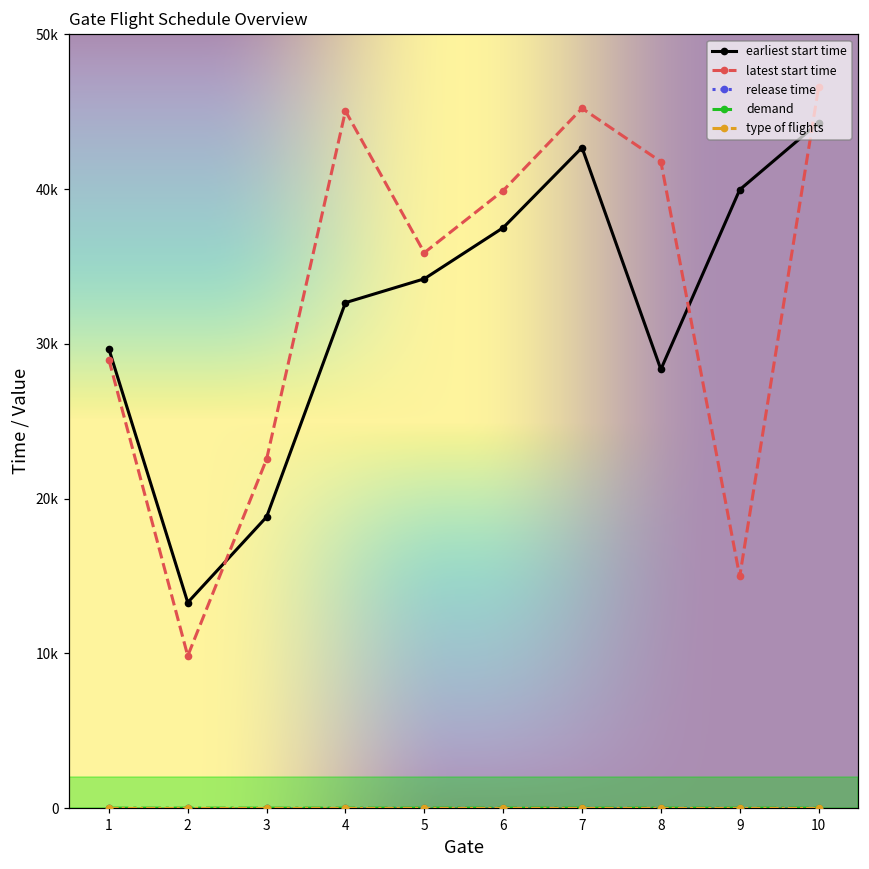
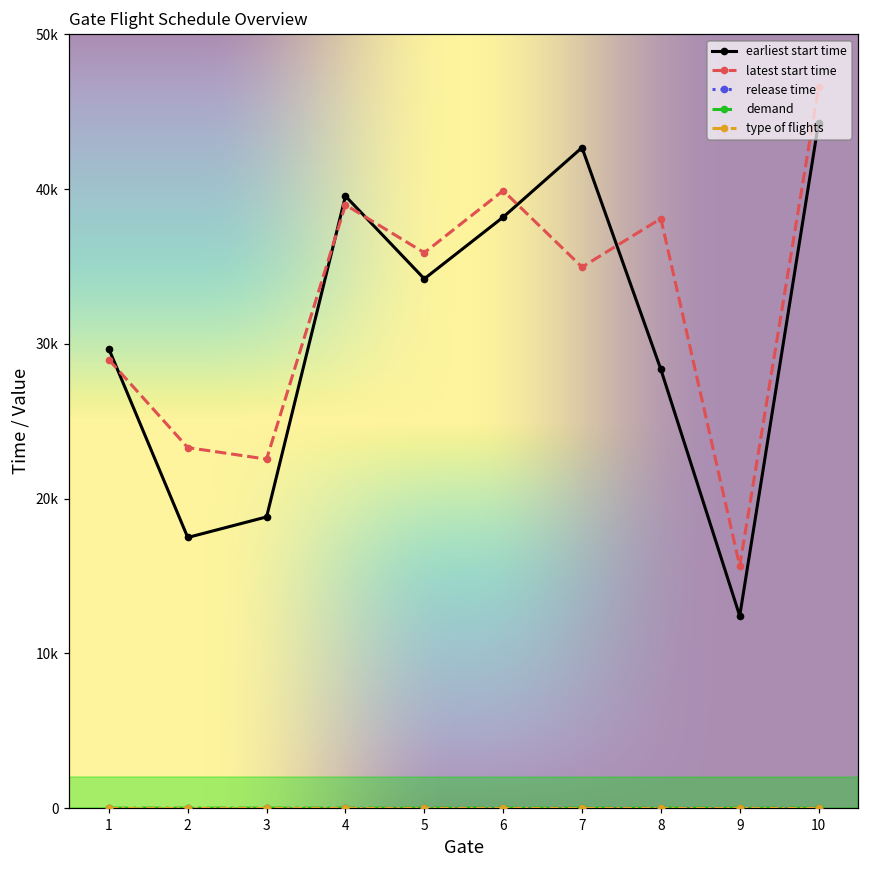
earliest start time, 2: 13300 -> 17500
latest start time, 2: 9800 -> 23300
earliest start time, 4: 32700 -> 39600
latest start time, 4: 45100 -> 39000
earliest start time, 6: 37500 -> 38200
latest start time, 7: 45200 -> 35000
latest start time, 8: 41800 -> 38100
earliest start time, 9: 40000 -> 12400
latest start time, 9: 15000 -> 15700
